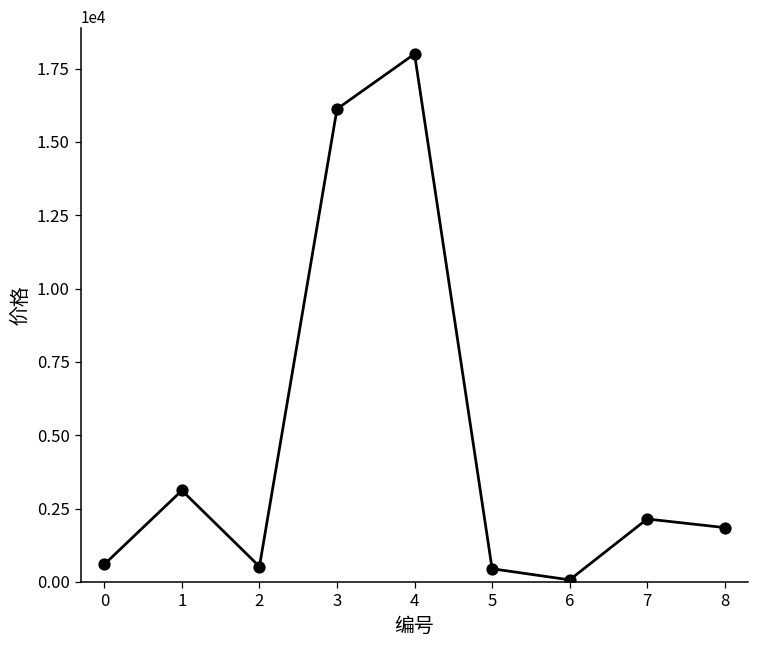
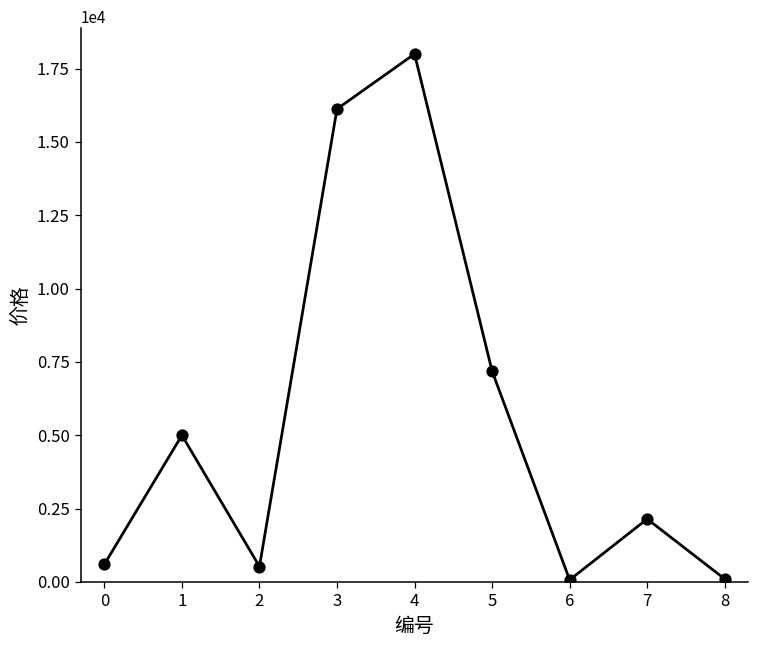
1: 3100 -> 5000
5: 500 -> 7200
8: 1900 -> 100
